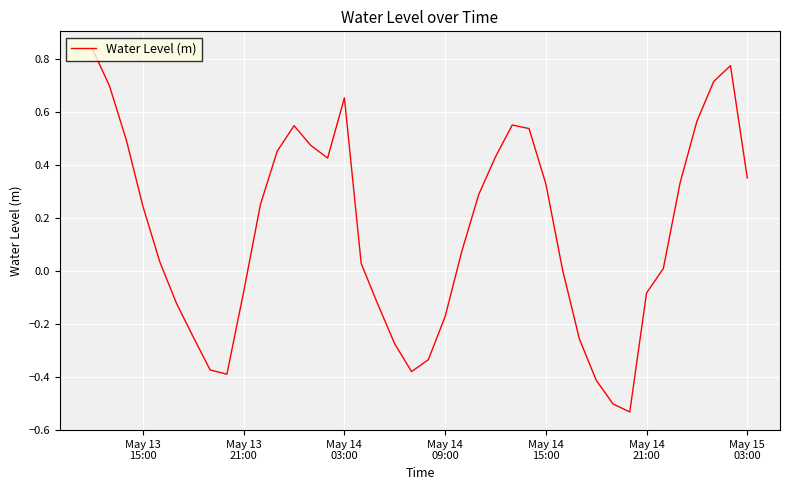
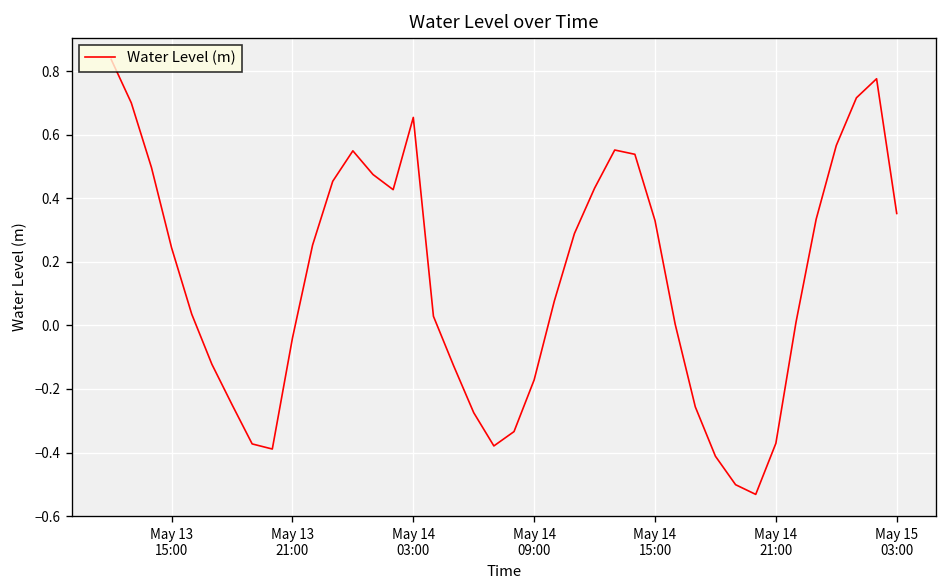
May 13 21:00: -0.08 -> -0.04
May 14 21:00: -0.08 -> -0.37
